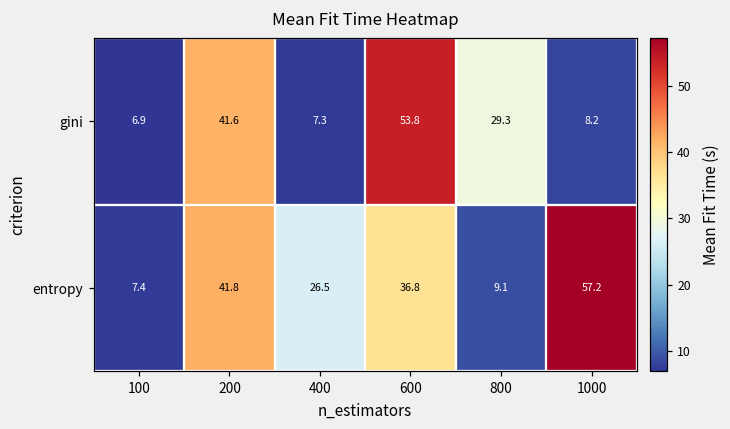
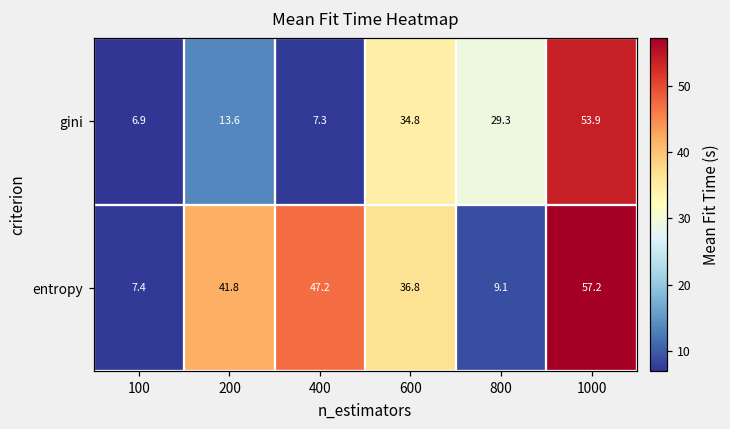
gini, 200: 41.6 -> 13.6
gini, 600: 53.8 -> 34.8
gini, 1000: 8.2 -> 53.9
entropy, 400: 26.5 -> 47.2
